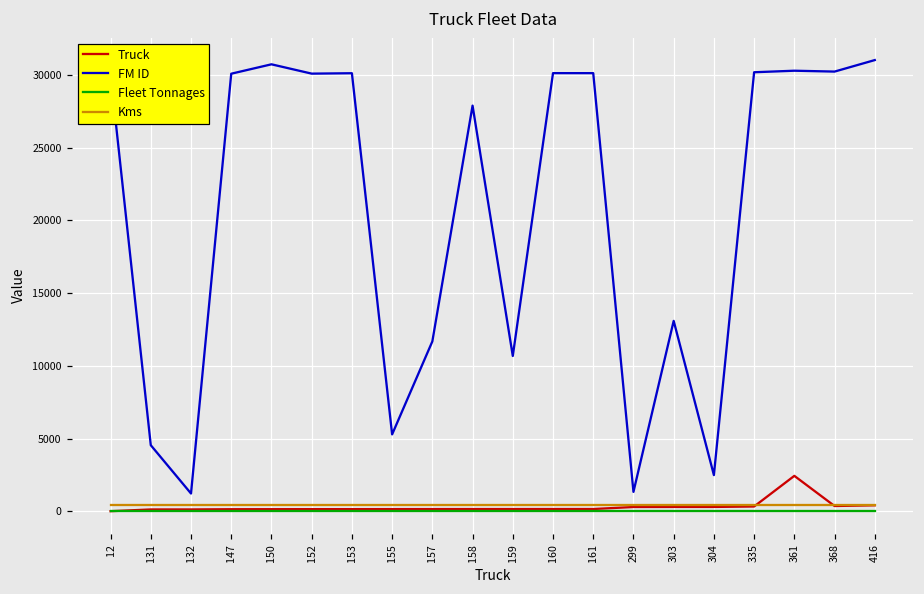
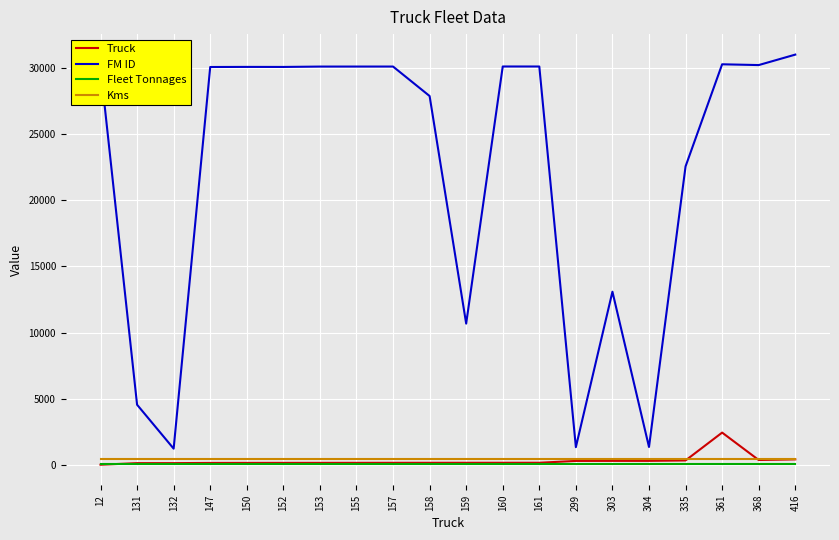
FM ID, 150: 30700 -> 30100
FM ID, 155: 5300 -> 30100
FM ID, 157: 11700 -> 30100
FM ID, 304: 2500 -> 1400
FM ID, 335: 30200 -> 22600
